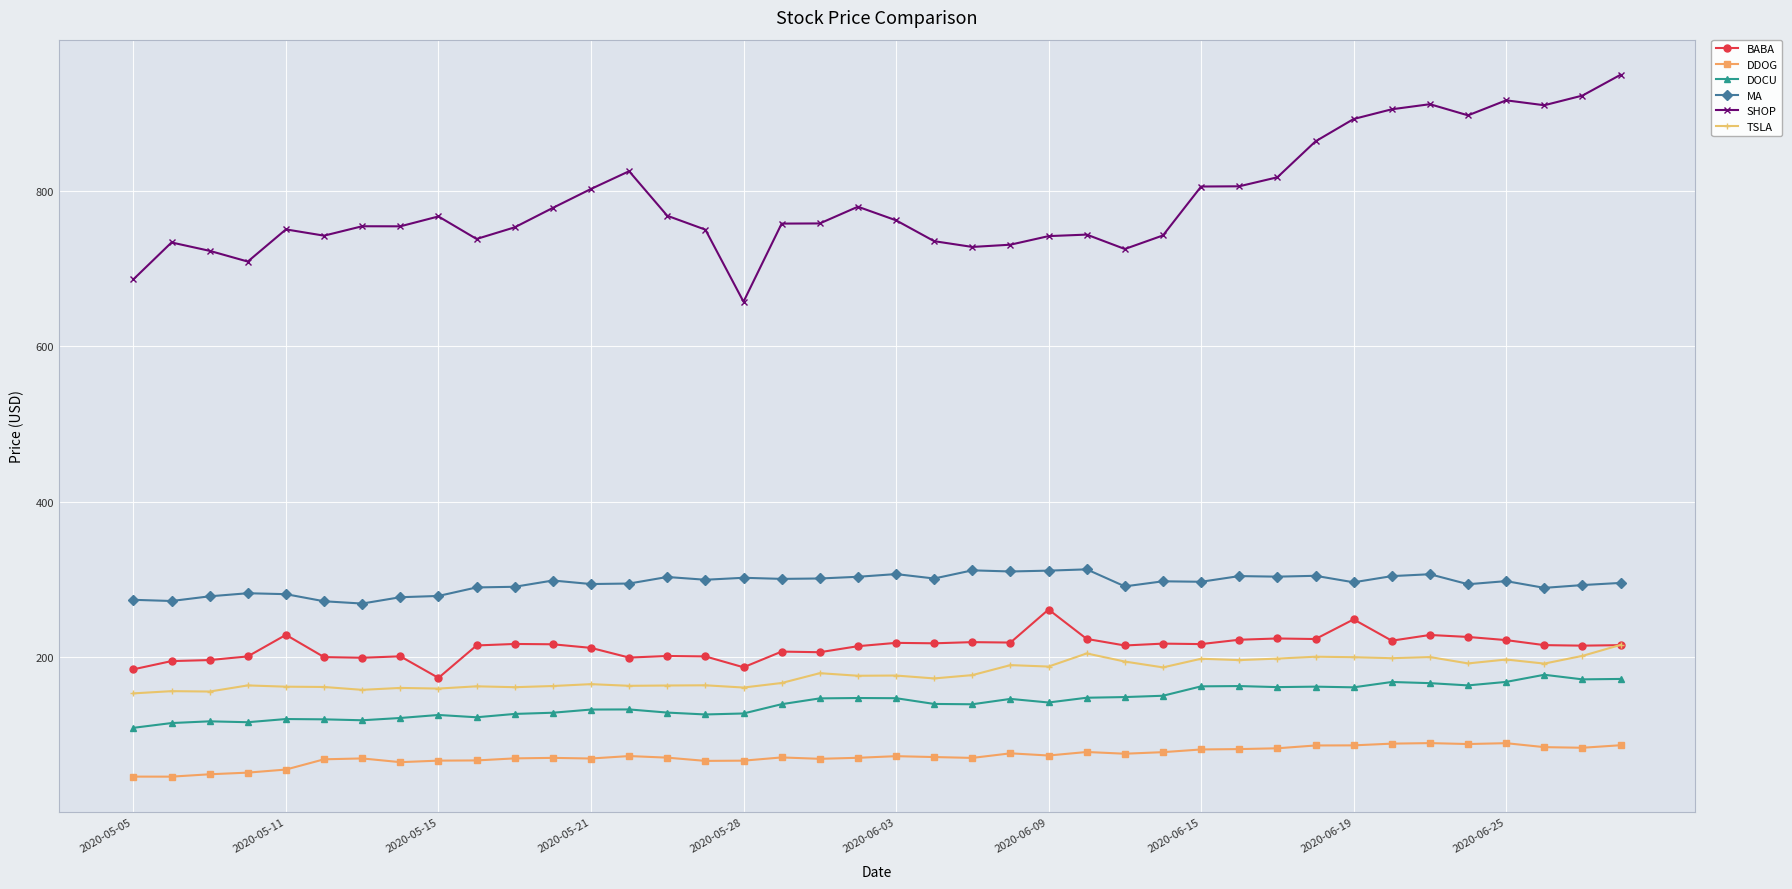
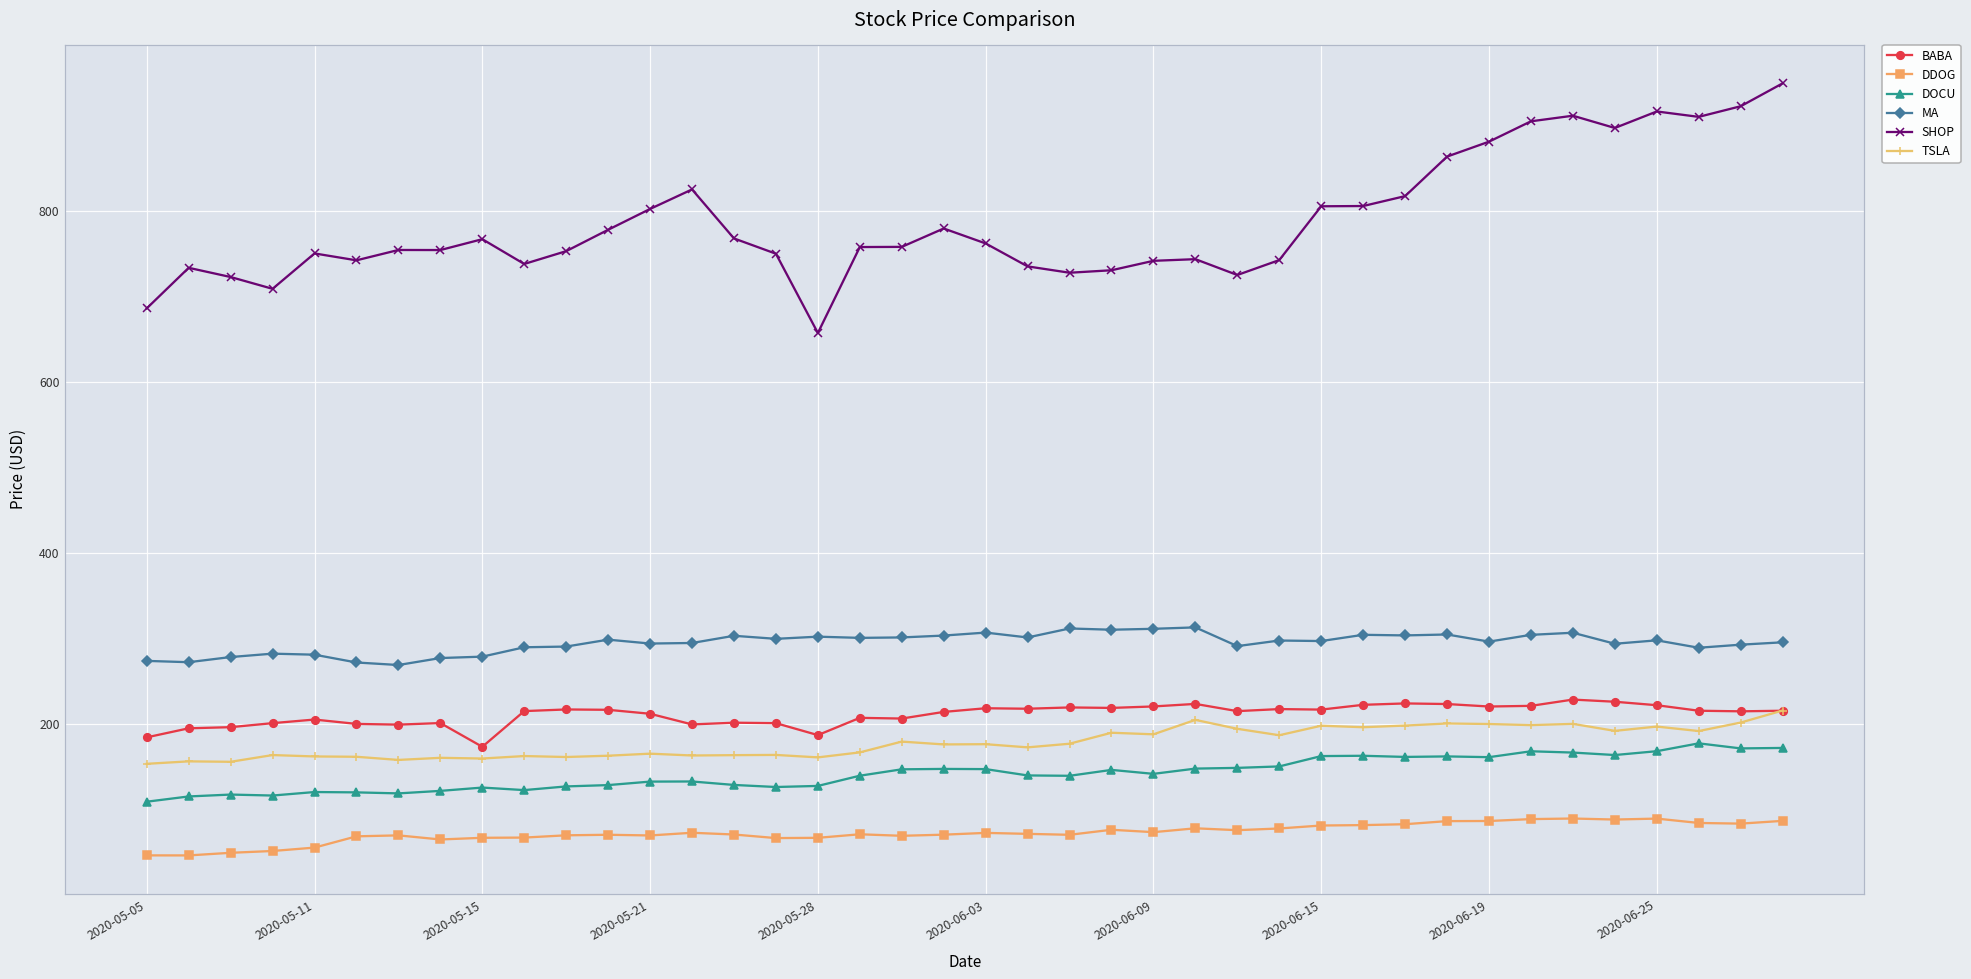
BABA, 2020-05-11: 230 -> 210
BABA, 2020-06-09: 260 -> 220
BABA, 2020-06-19: 250 -> 220
SHOP, 2020-06-19: 890 -> 880
